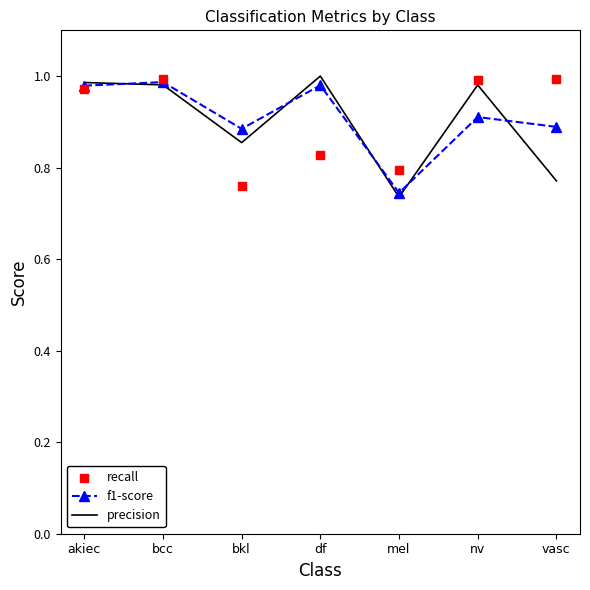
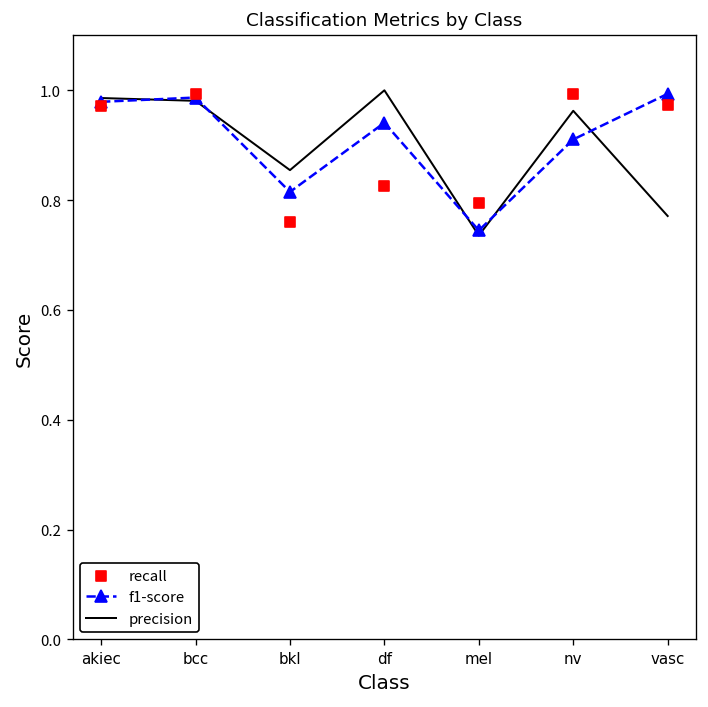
f1-score, bkl: 0.88 -> 0.81
f1-score, df: 0.98 -> 0.94
precision, nv: 0.98 -> 0.96
f1-score, vasc: 0.89 -> 0.99
recall, vasc: 0.99 -> 0.97
